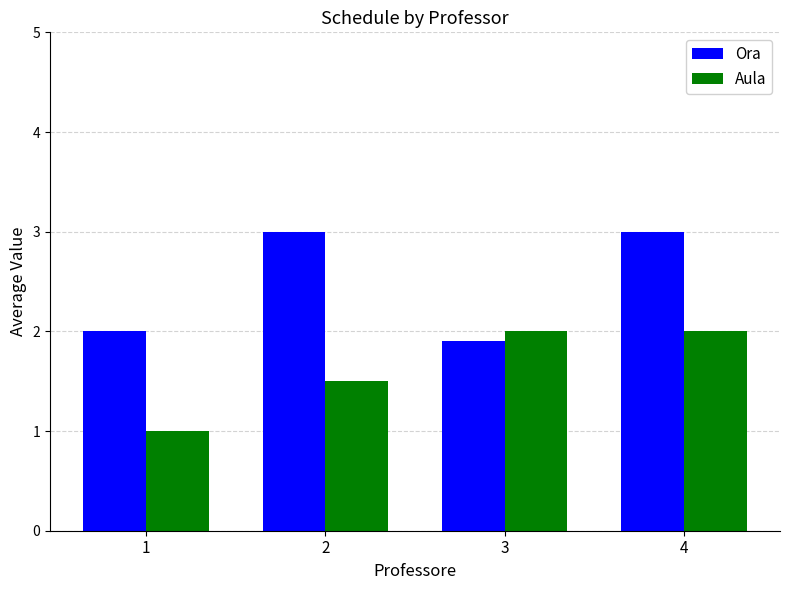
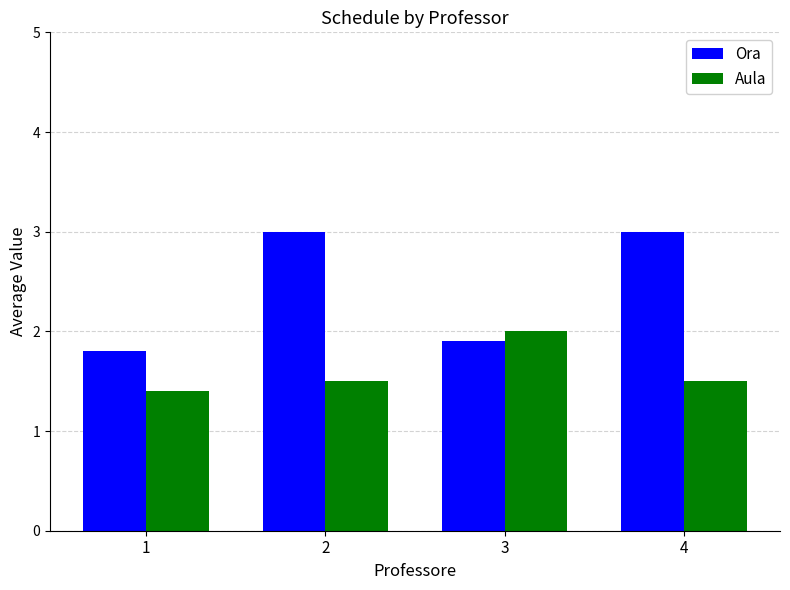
Ora, 1: 2.0 -> 1.8
Aula, 1: 1.0 -> 1.4
Aula, 4: 2.0 -> 1.5
